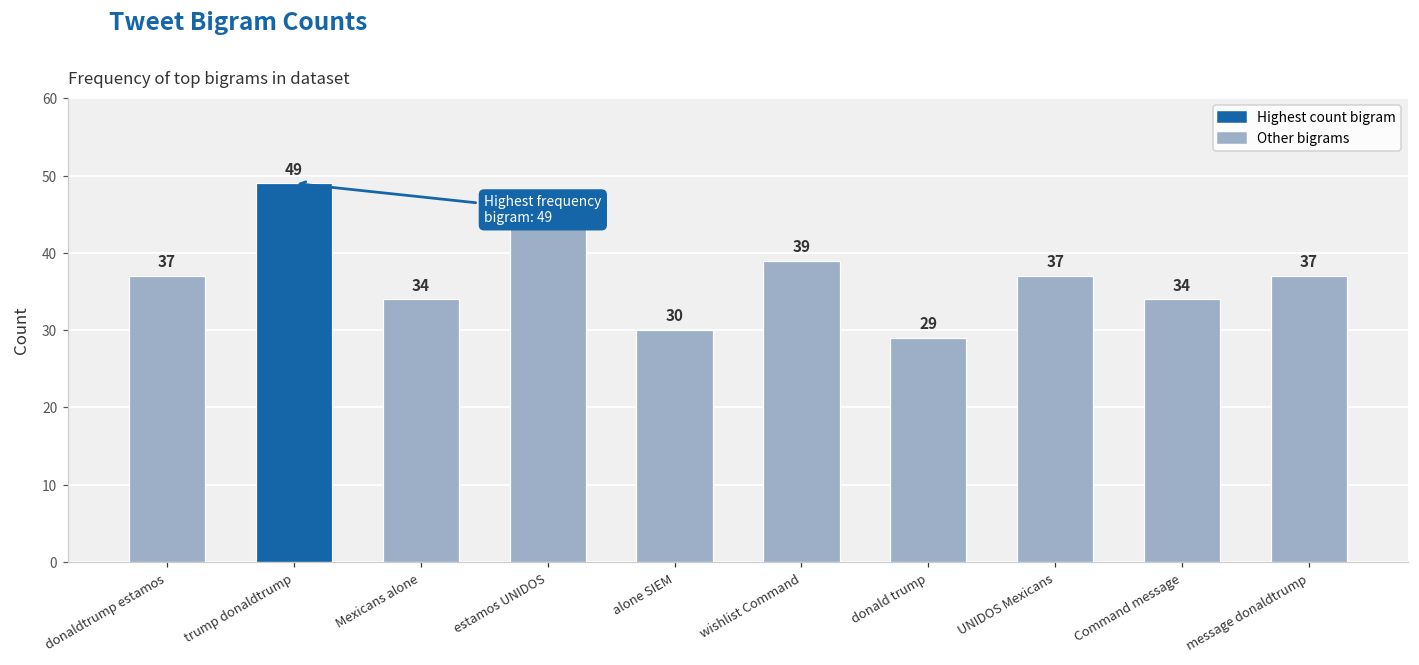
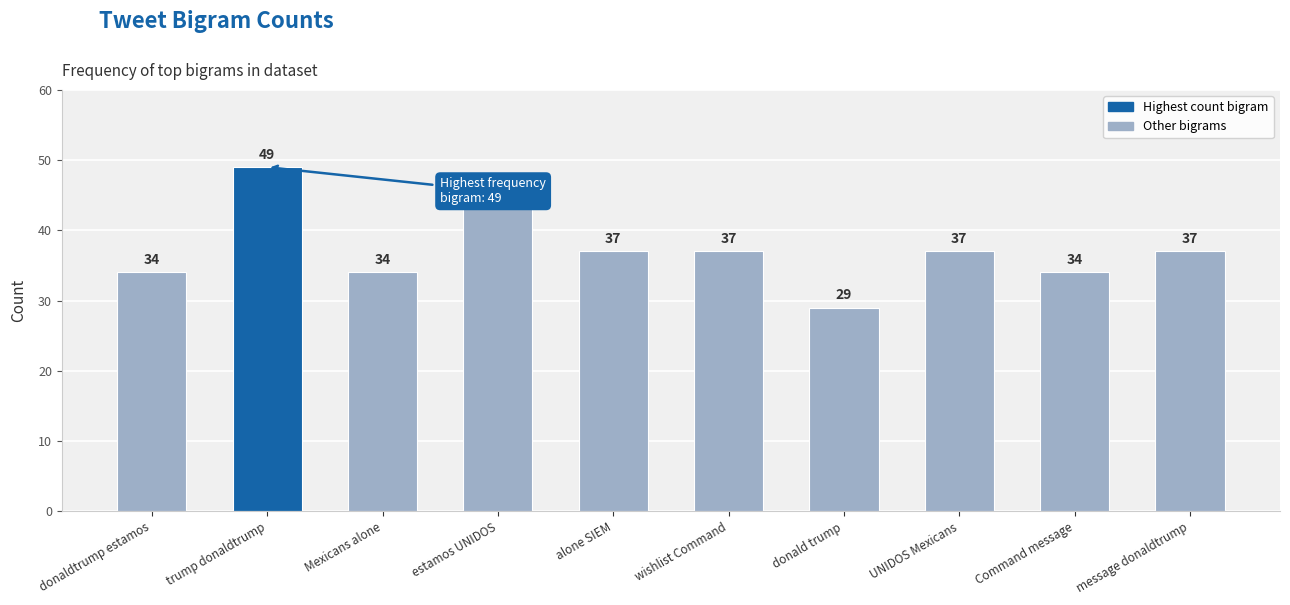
donaldtrump estamos: 37 -> 34
alone SIEM: 30 -> 37
wishlist Command: 39 -> 37
